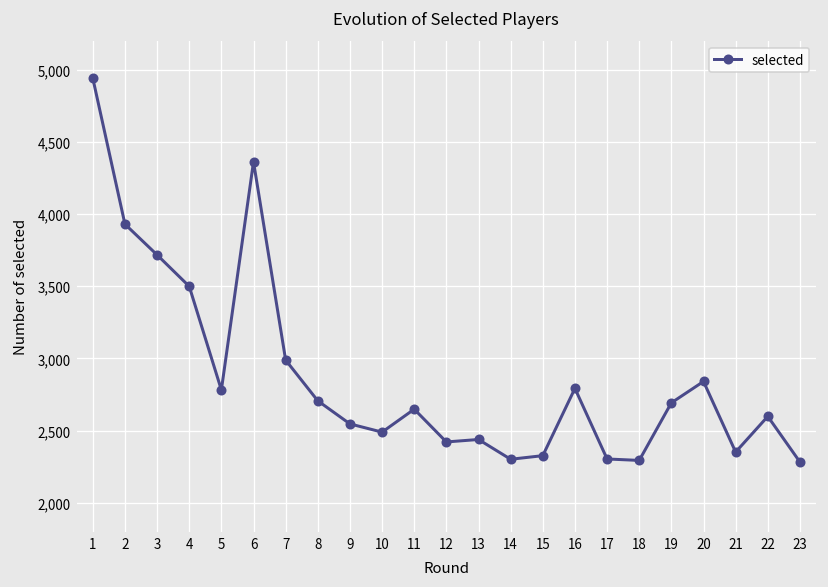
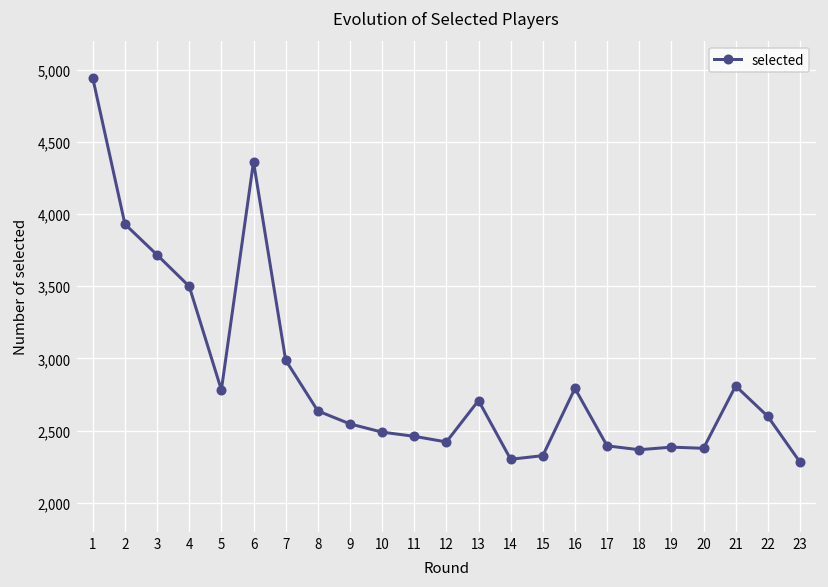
8: 2,710 -> 2,640
11: 2,650 -> 2,460
13: 2,440 -> 2,710
17: 2,300 -> 2,390
18: 2,290 -> 2,370
19: 2,690 -> 2,390
20: 2,840 -> 2,380
21: 2,350 -> 2,810
